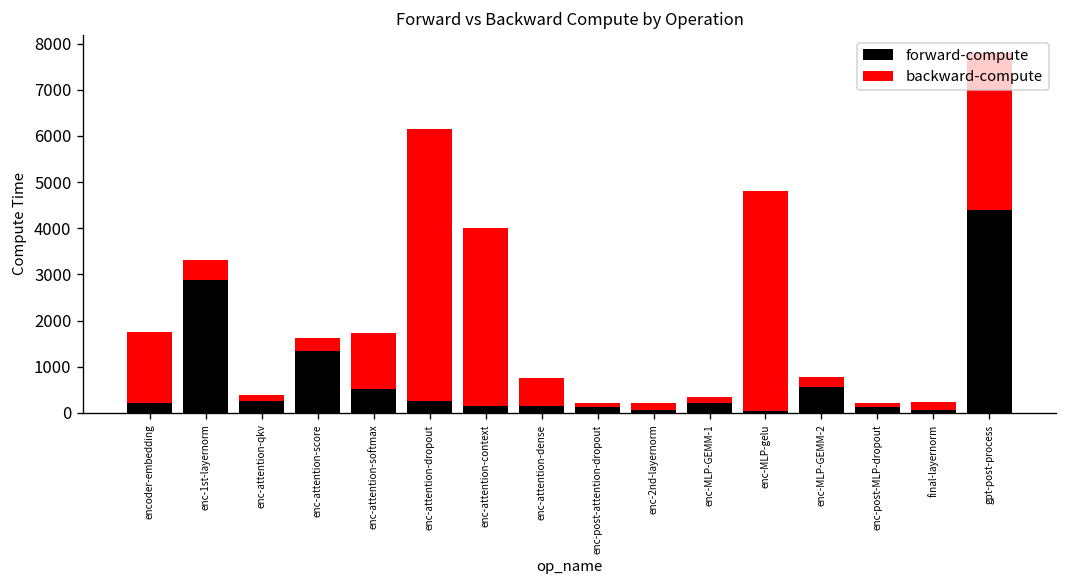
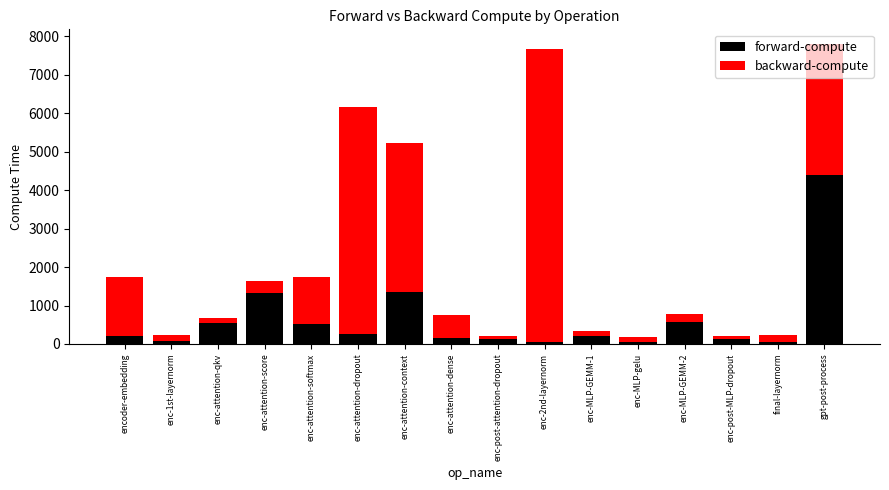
forward-compute, enc-1st-layernorm: 2900 -> 100
backward-compute, enc-1st-layernorm: 400 -> 200
forward-compute, enc-attention-qkv: 200 -> 500
forward-compute, enc-attention-context: 200 -> 1400
backward-compute, enc-2nd-layernorm: 200 -> 7600
backward-compute, enc-MLP-gelu: 4800 -> 100
